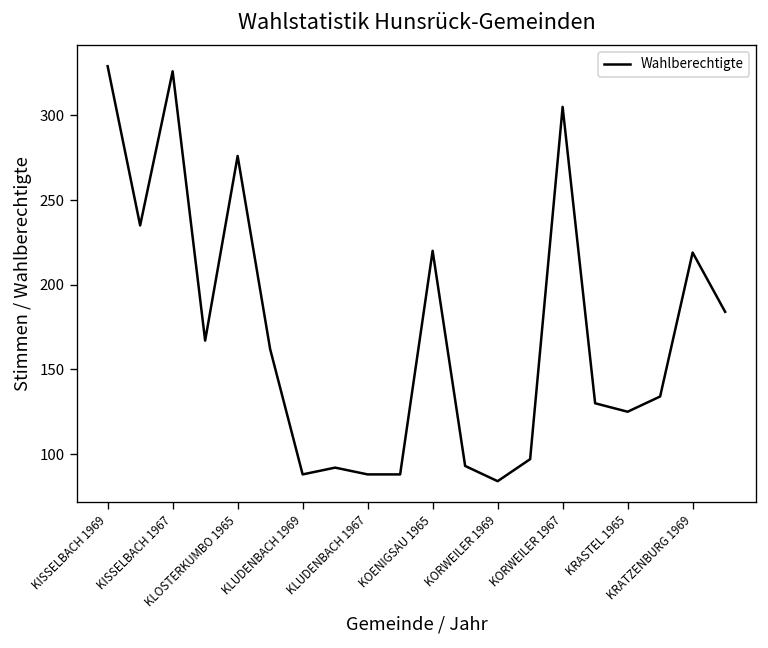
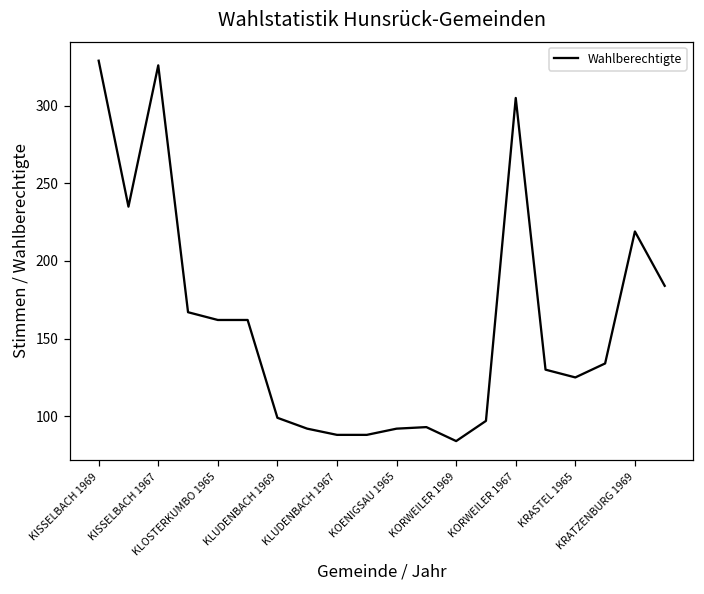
KLOSTERKUMBO 1965: 276 -> 162
KLUDENBACH 1969: 88 -> 99
KOENIGSAU 1965: 220 -> 92
